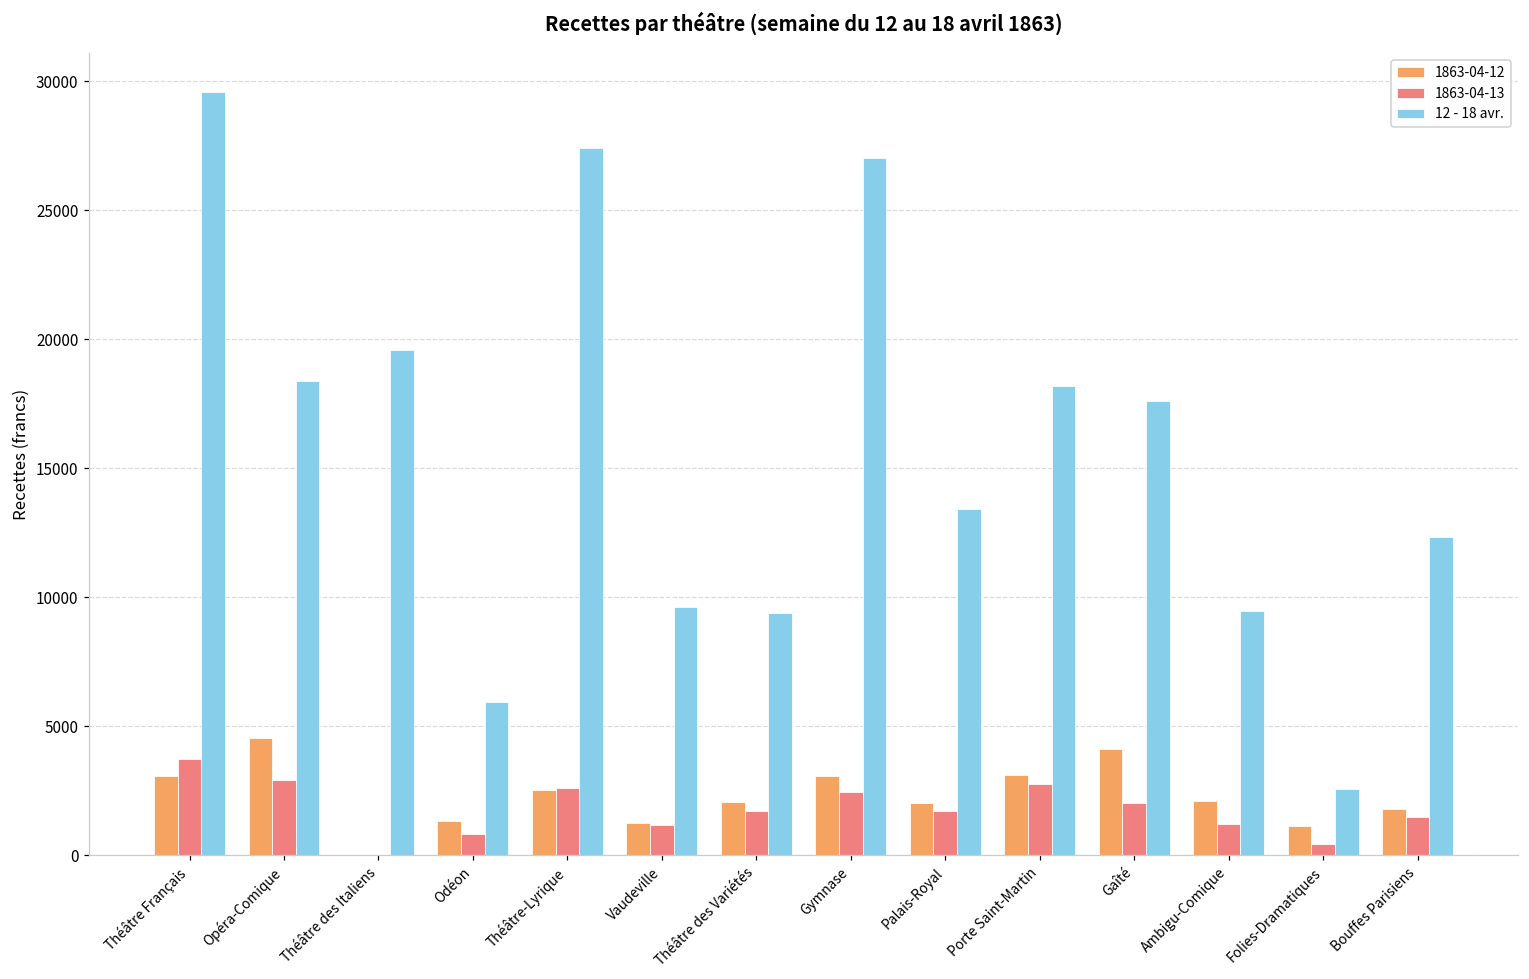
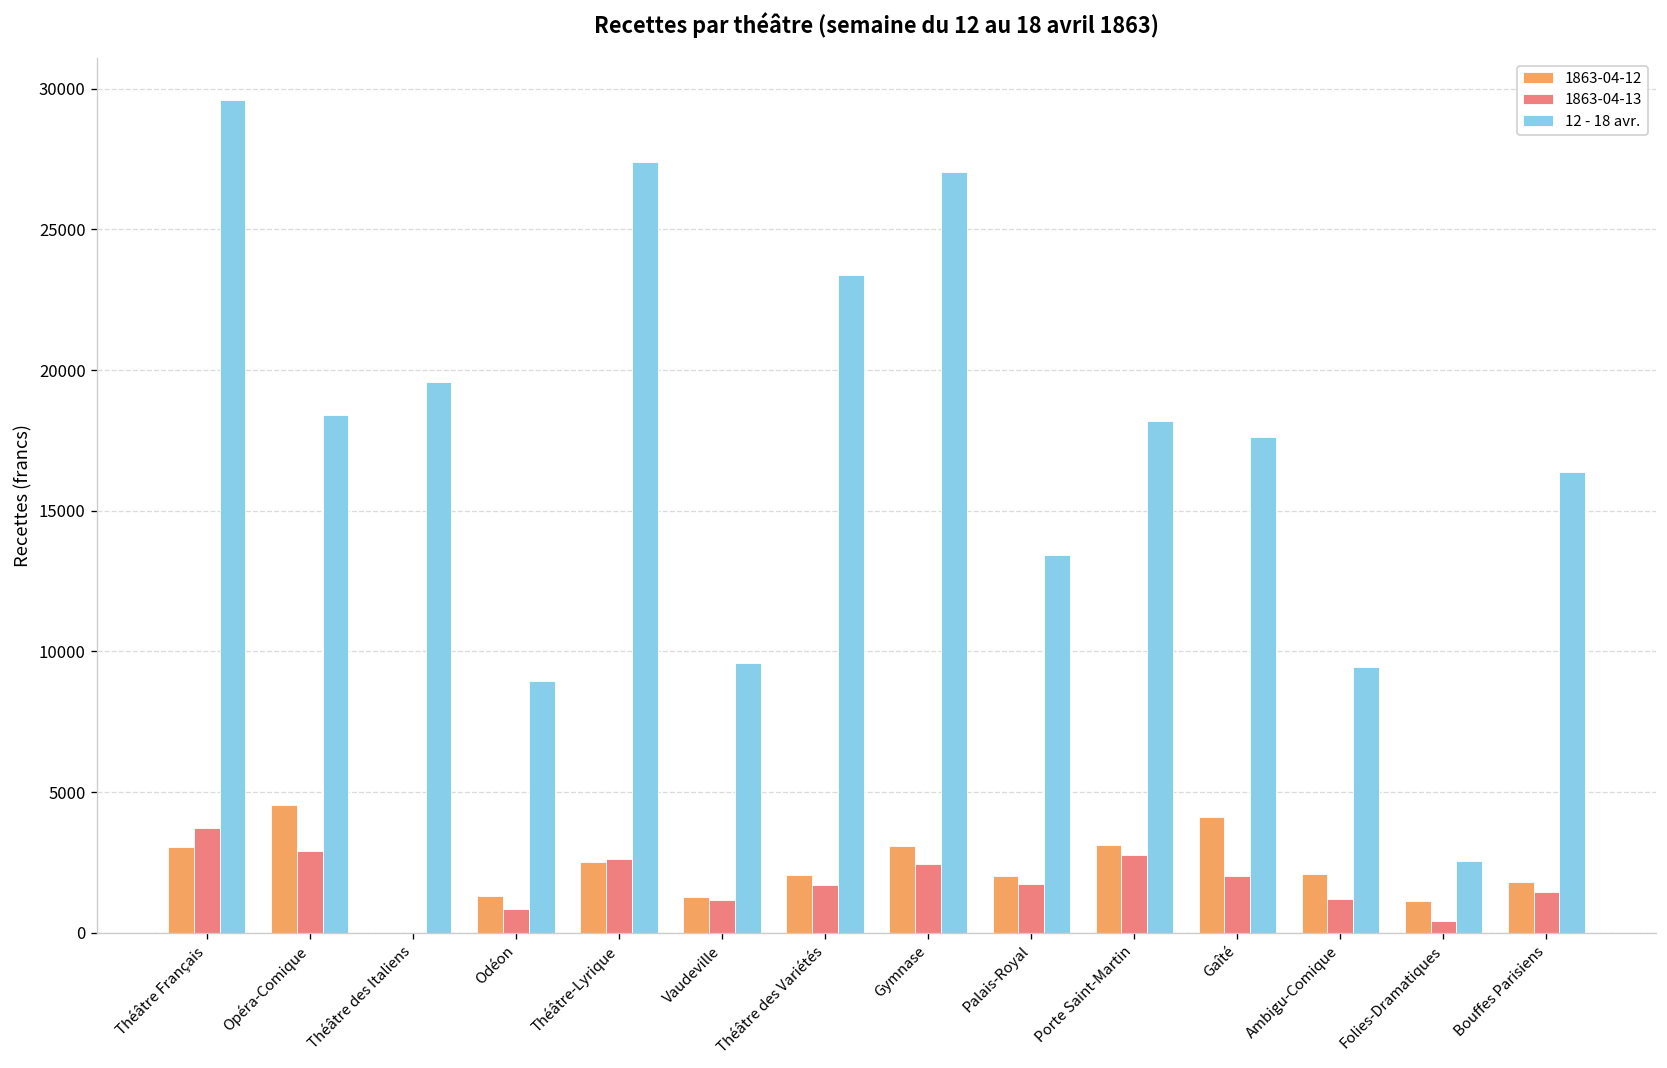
12 - 18 avr., Odéon: 5900 -> 9000
12 - 18 avr., Théâtre des Variétés: 9400 -> 23400
12 - 18 avr., Bouffes Parisiens: 12300 -> 16400
